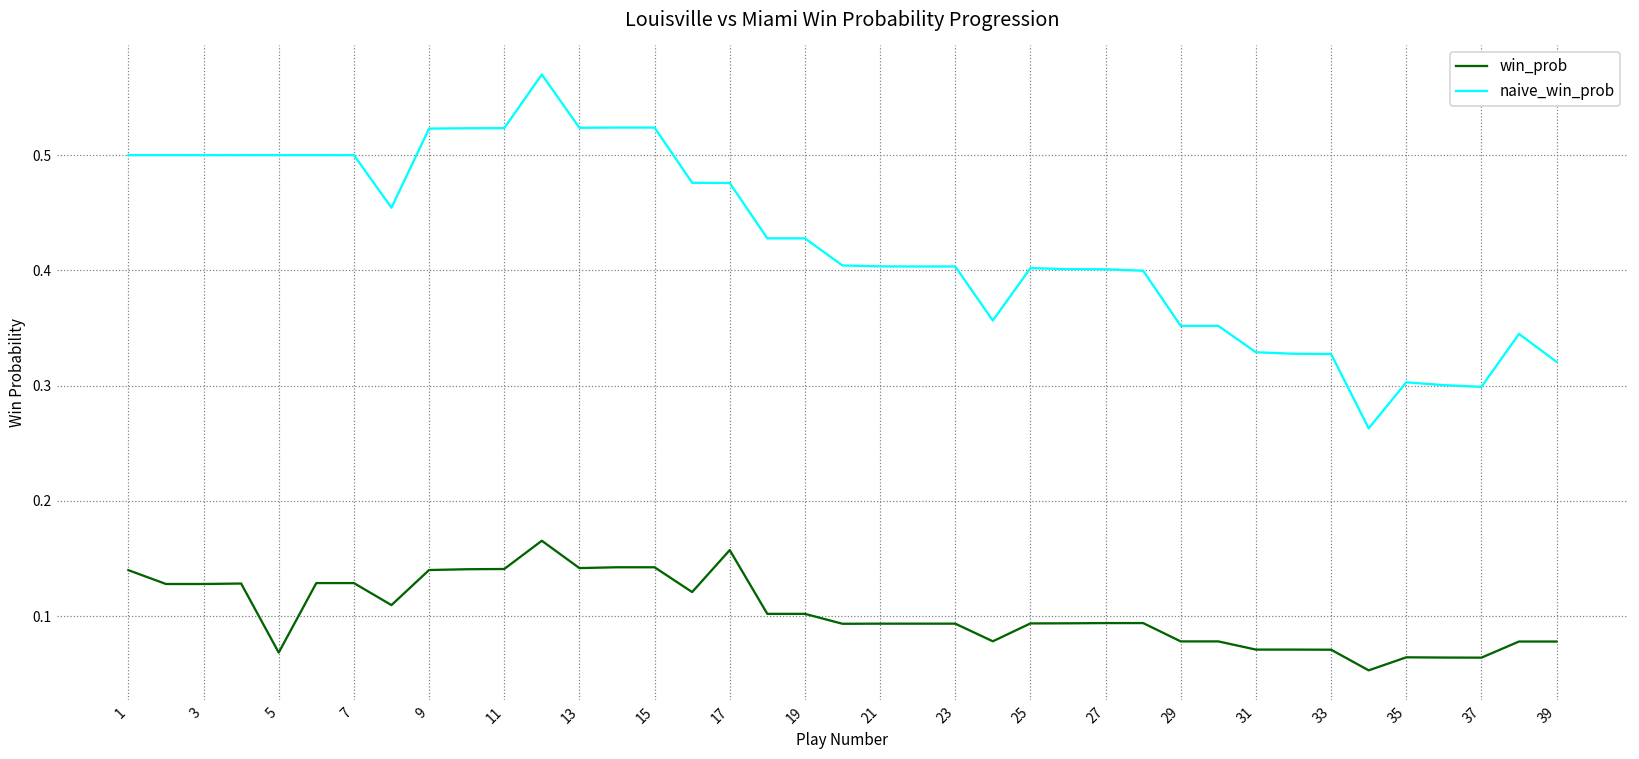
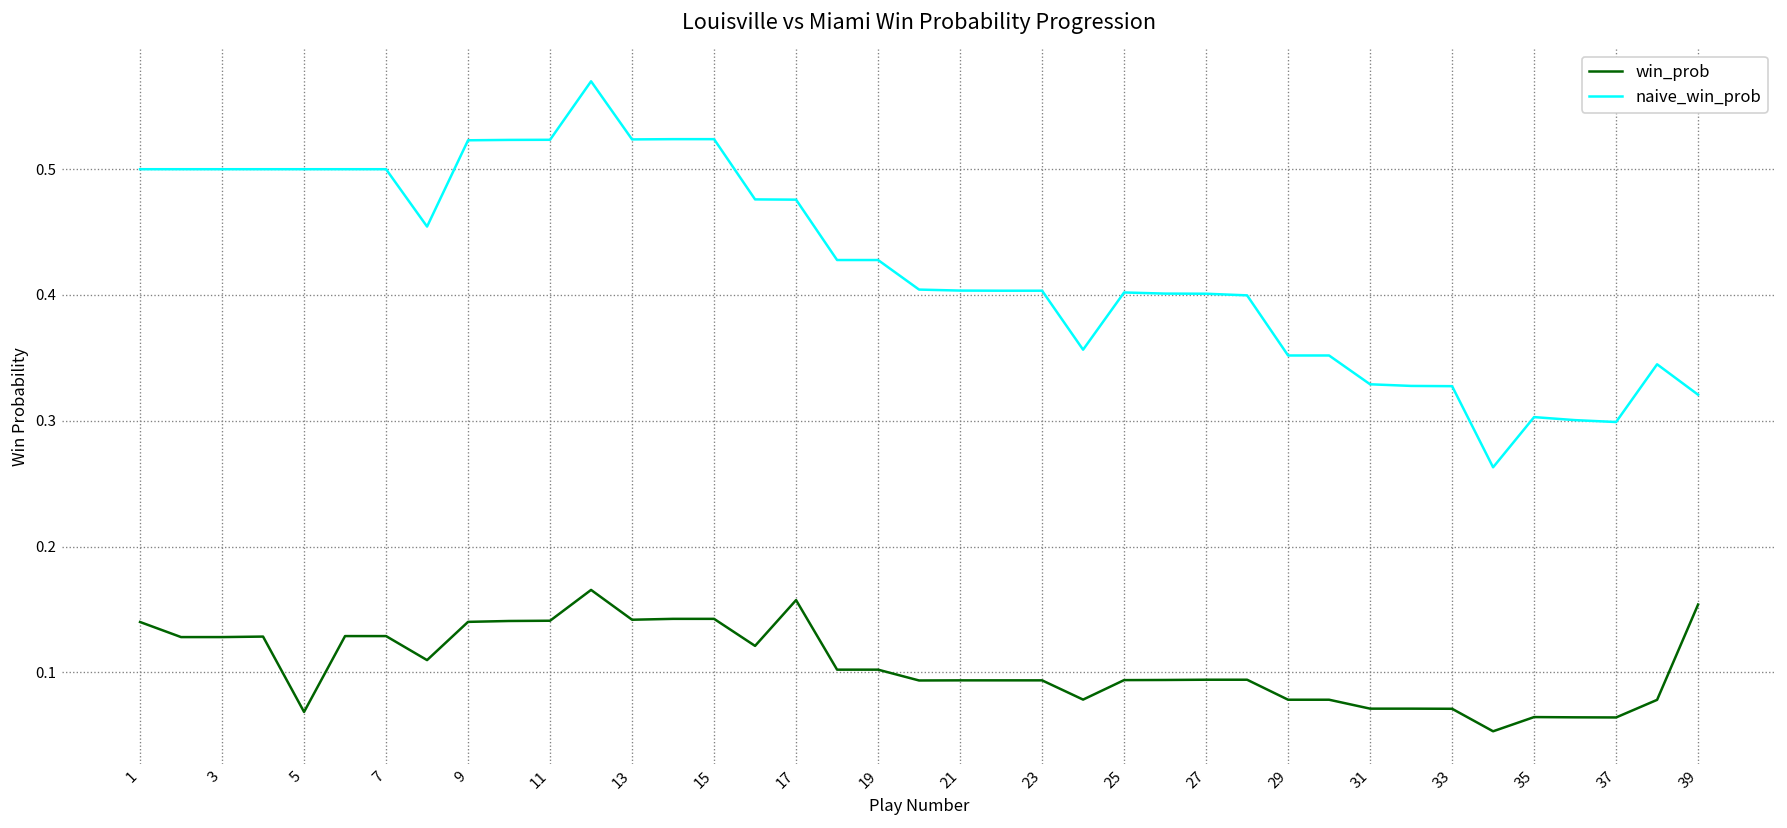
win_prob, 39: 0.078 -> 0.154
